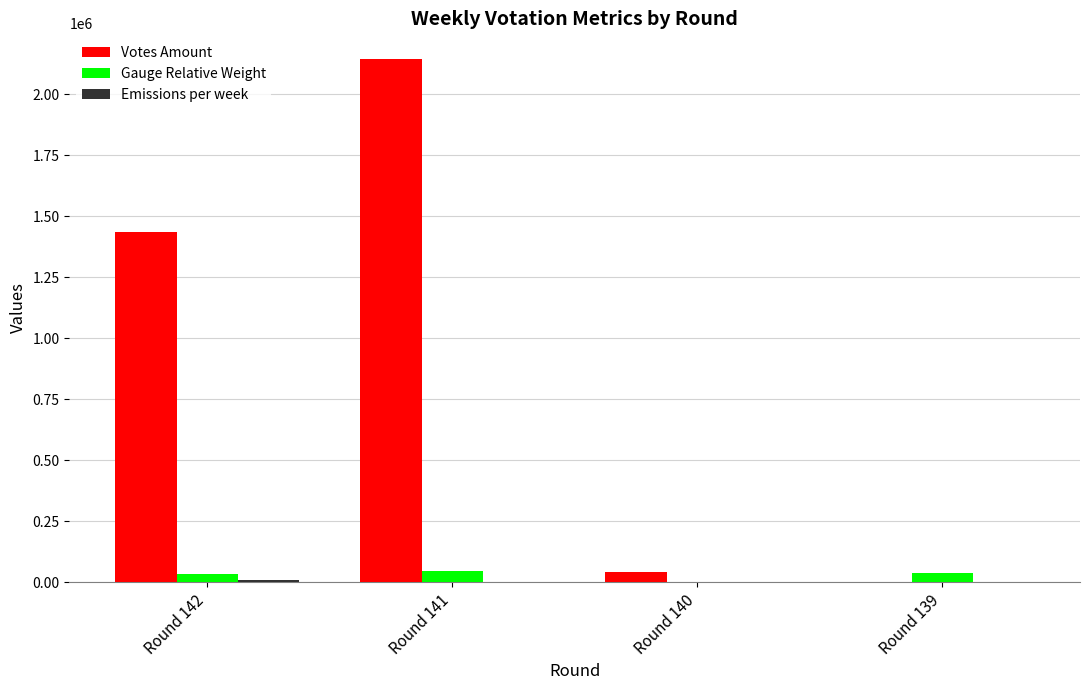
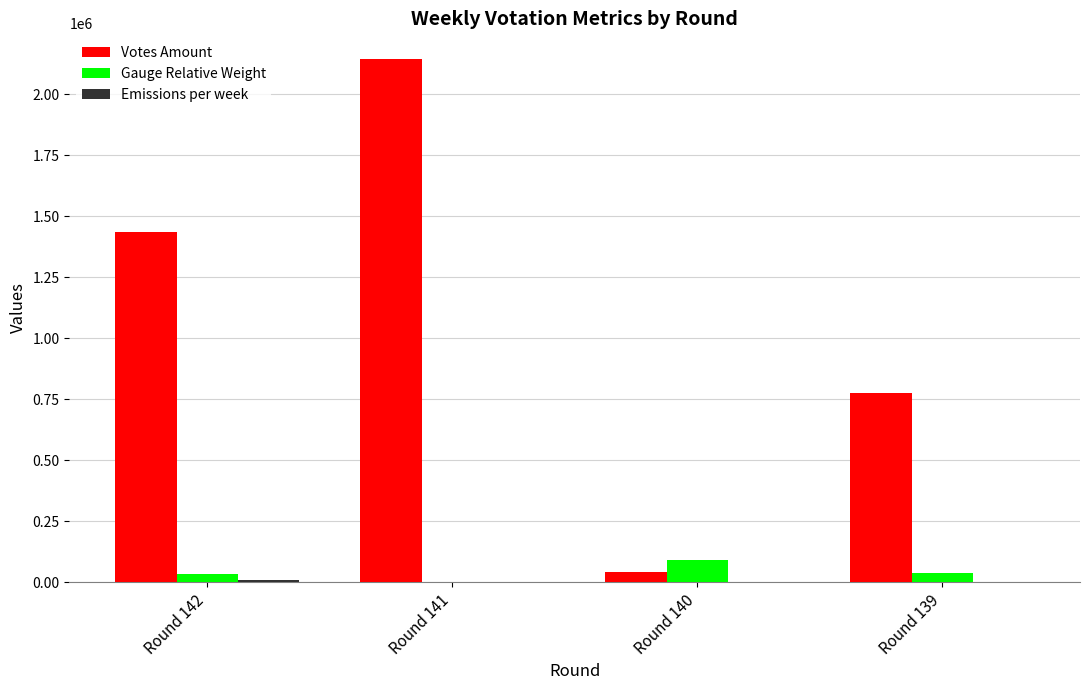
Gauge Relative Weight, Round 141: 50000 -> 0
Gauge Relative Weight, Round 140: 0 -> 90000
Votes Amount, Round 139: 0 -> 780000
